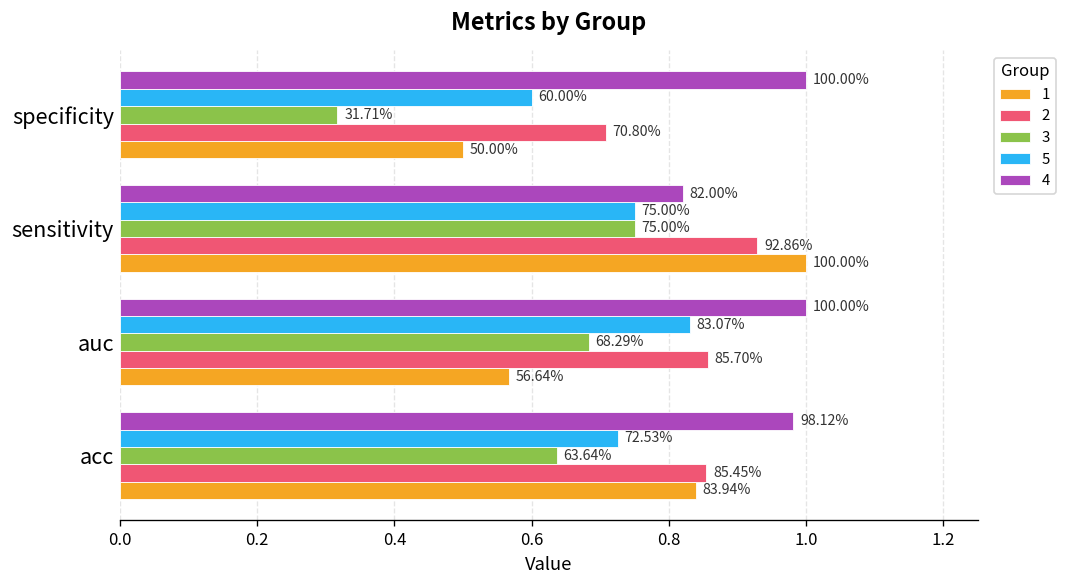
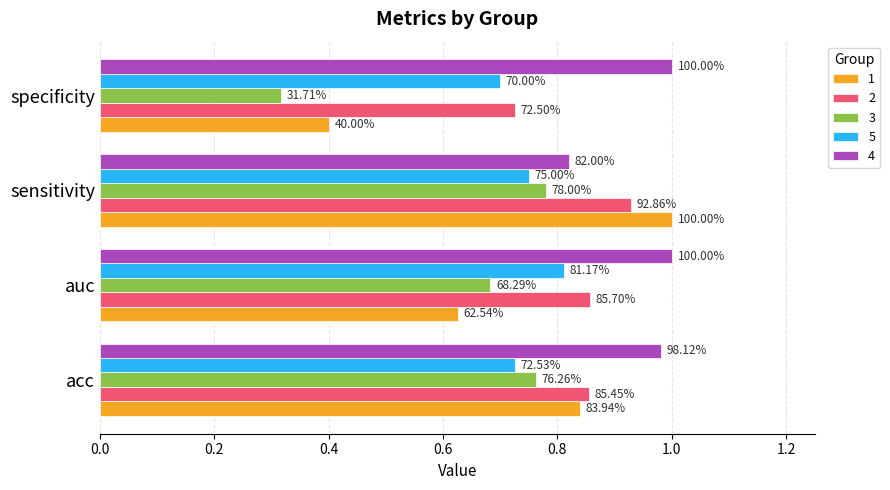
5, specificity: 60.00% -> 70.00%
2, specificity: 70.80% -> 72.50%
1, specificity: 50.00% -> 40.00%
3, sensitivity: 75.00% -> 78.00%
5, auc: 83.07% -> 81.17%
1, auc: 56.64% -> 62.54%
3, acc: 63.64% -> 76.26%
